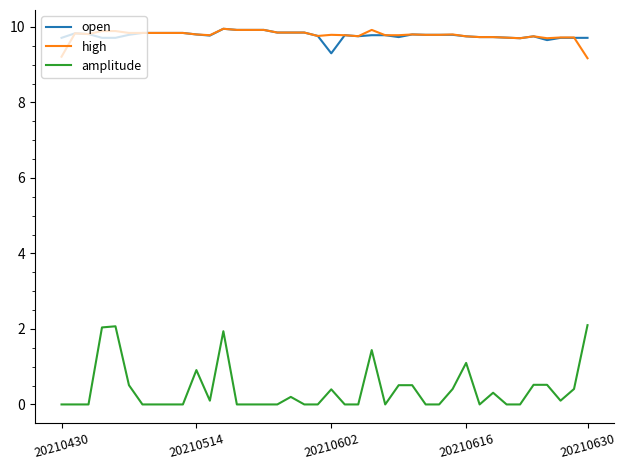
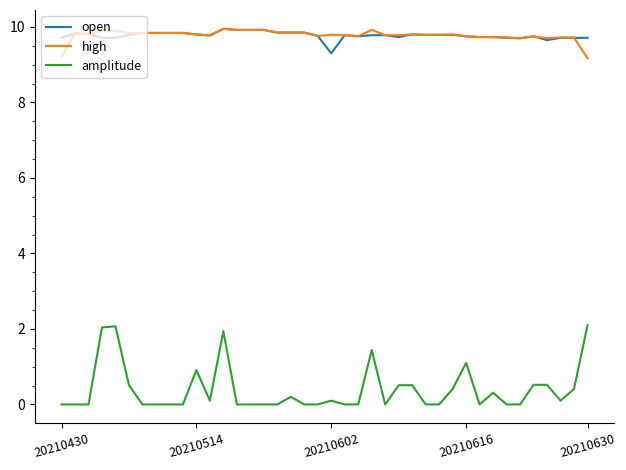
amplitude, 20210602: 0.4 -> 0.1
